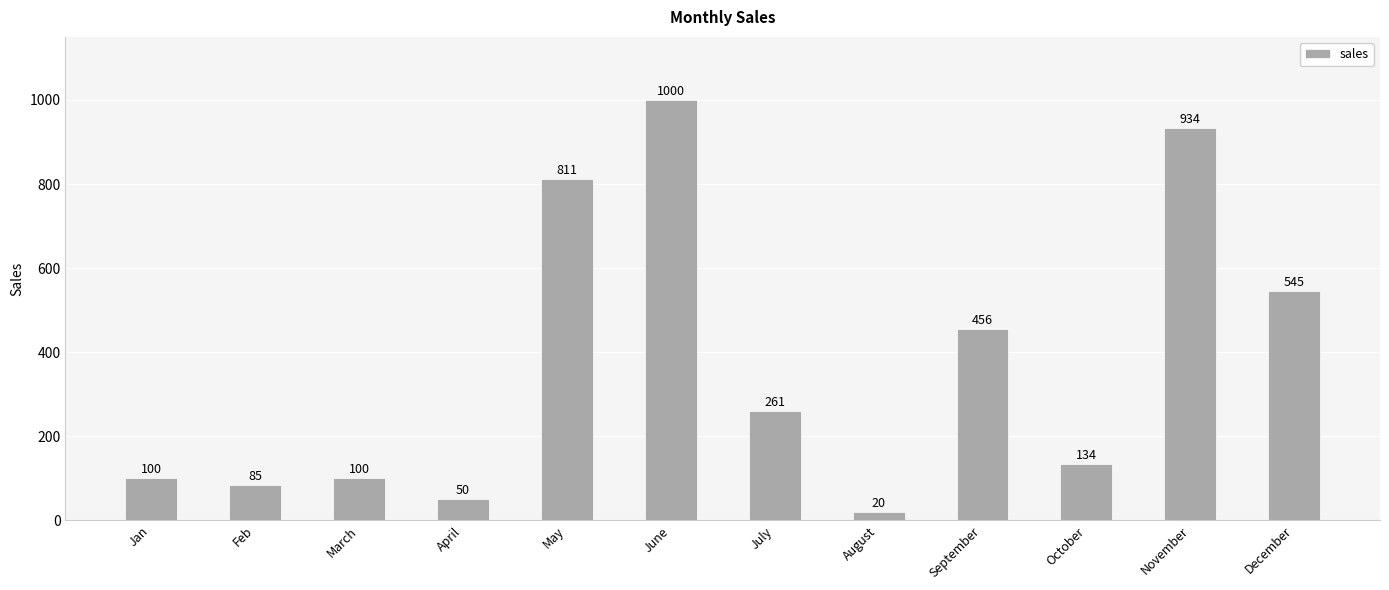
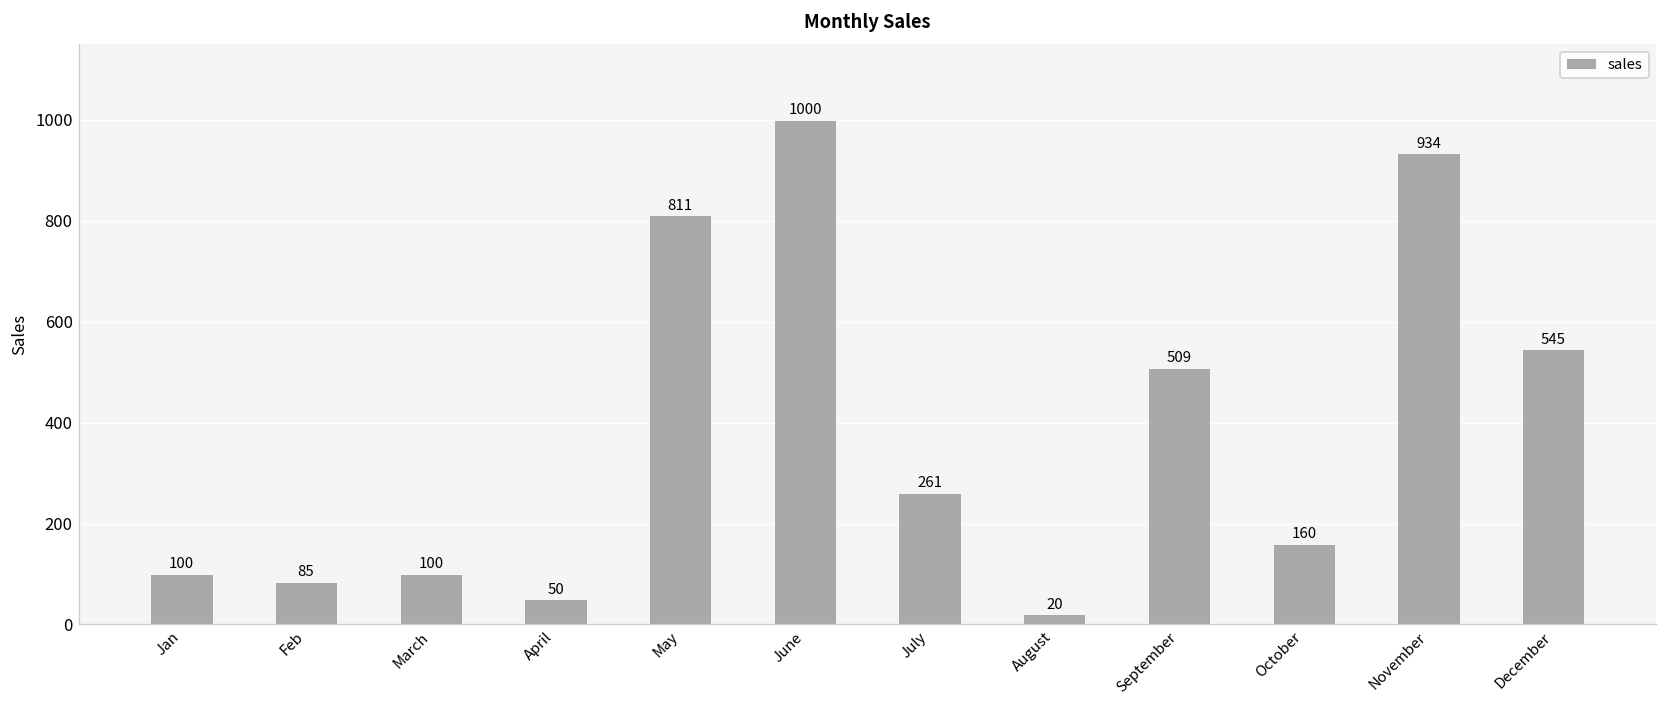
September: 456 -> 509
October: 134 -> 160
